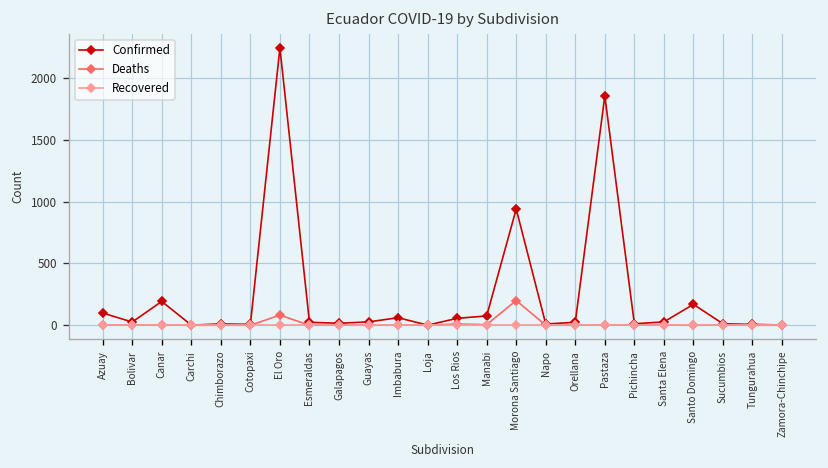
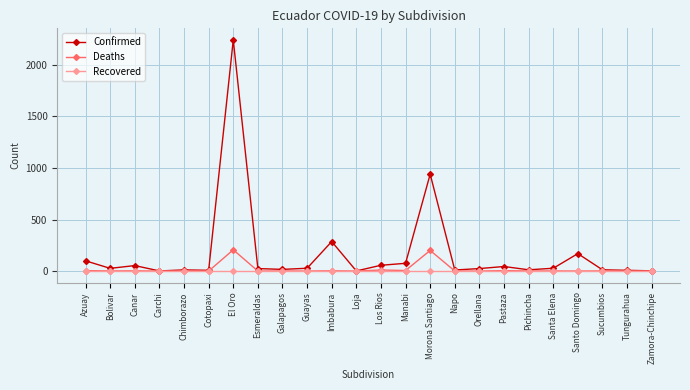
Confirmed, Canar: 190 -> 50
Deaths, El Oro: 80 -> 210
Confirmed, Imbabura: 60 -> 290
Confirmed, Pastaza: 1860 -> 40
